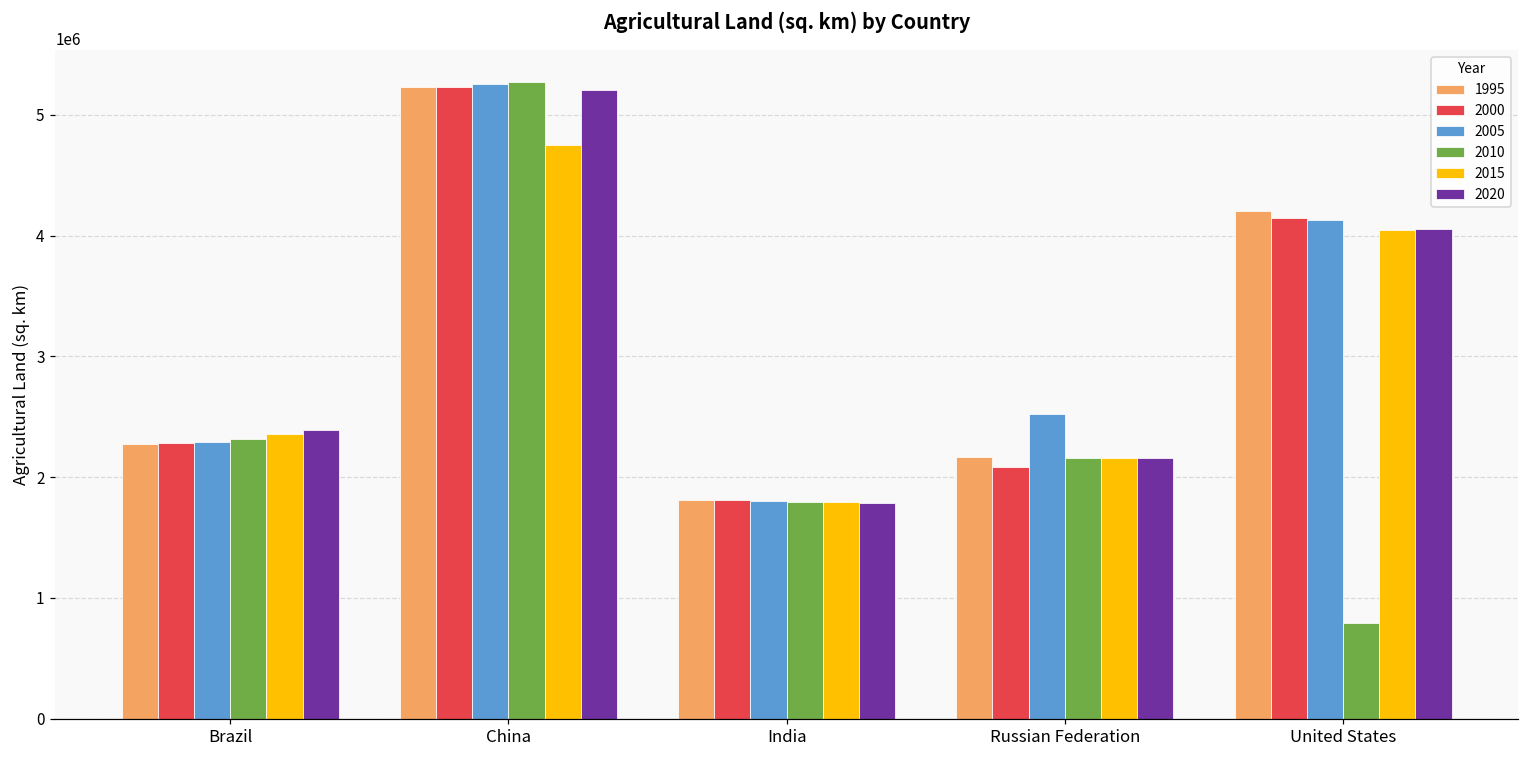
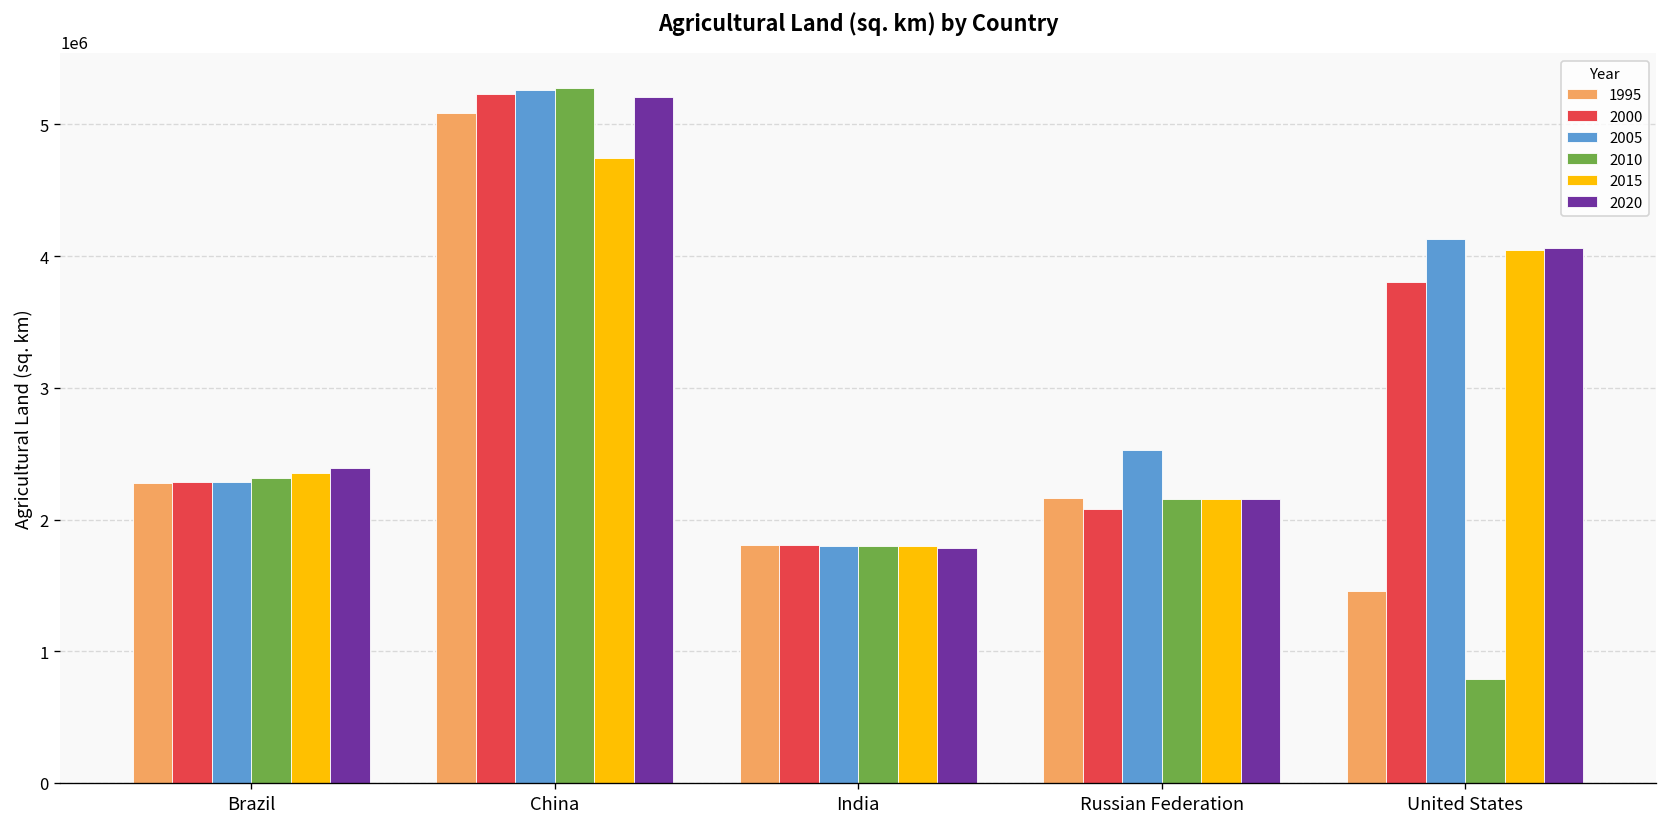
1995, China: 5230000 -> 5090000
1995, United States: 4200000 -> 1450000
2000, United States: 4140000 -> 3800000
